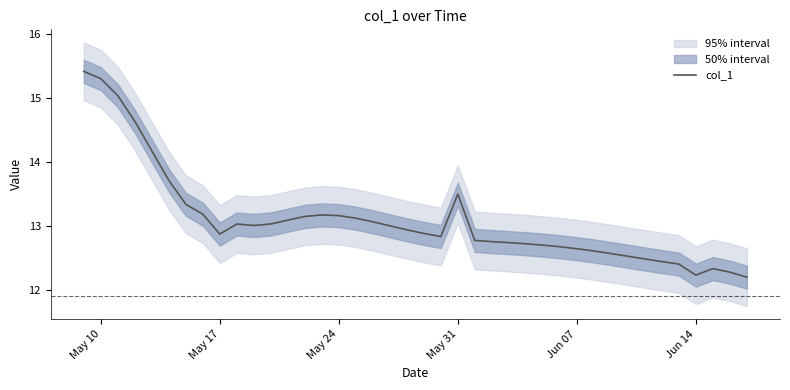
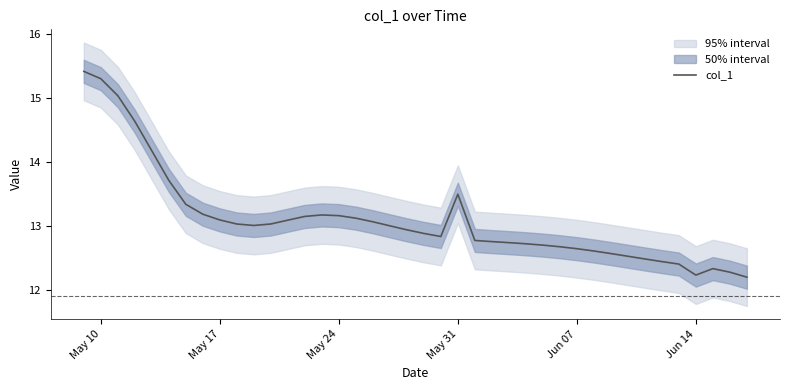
col_1, May 17: 12.9 -> 13.1
